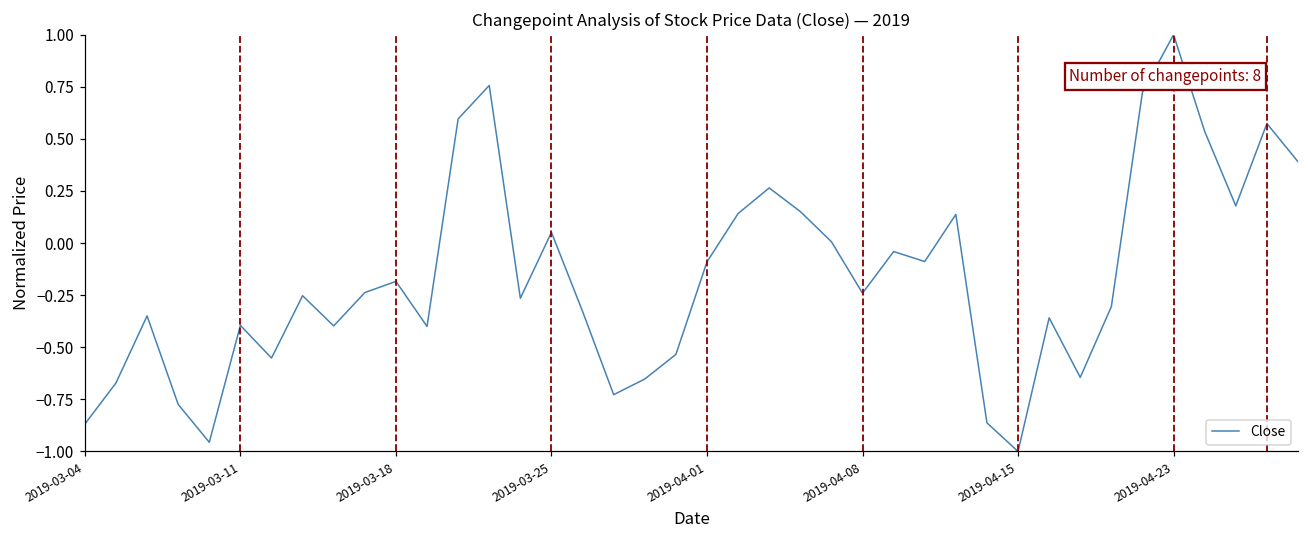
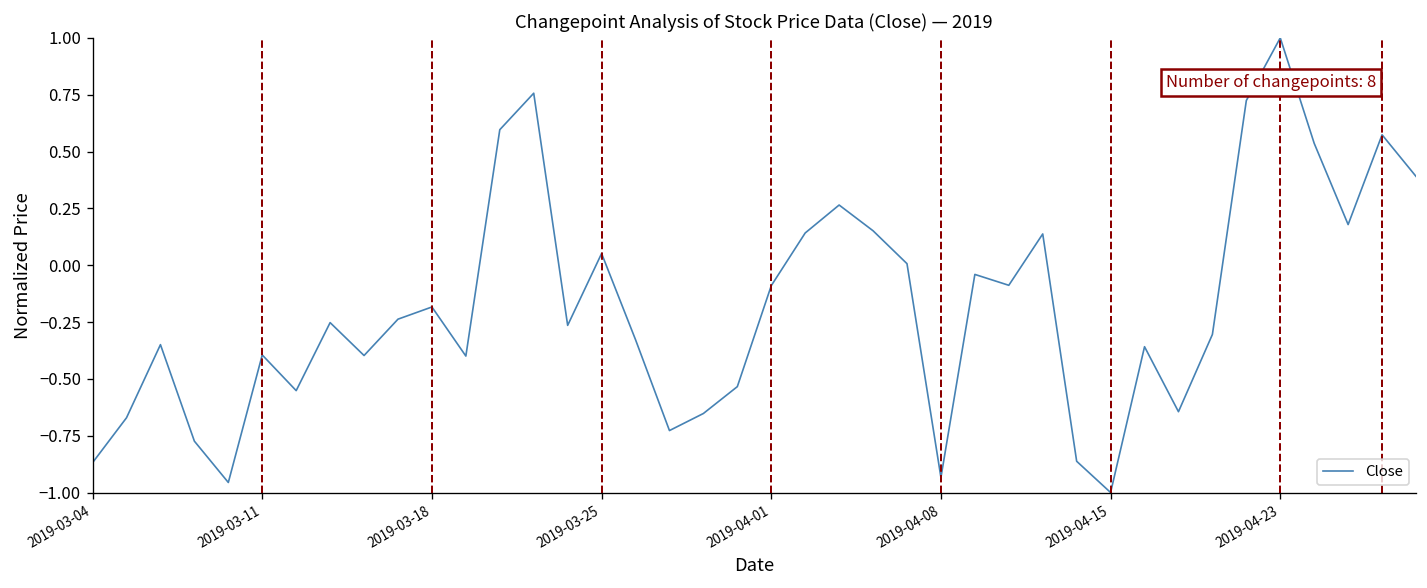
2019-04-08: -0.24 -> -0.93
